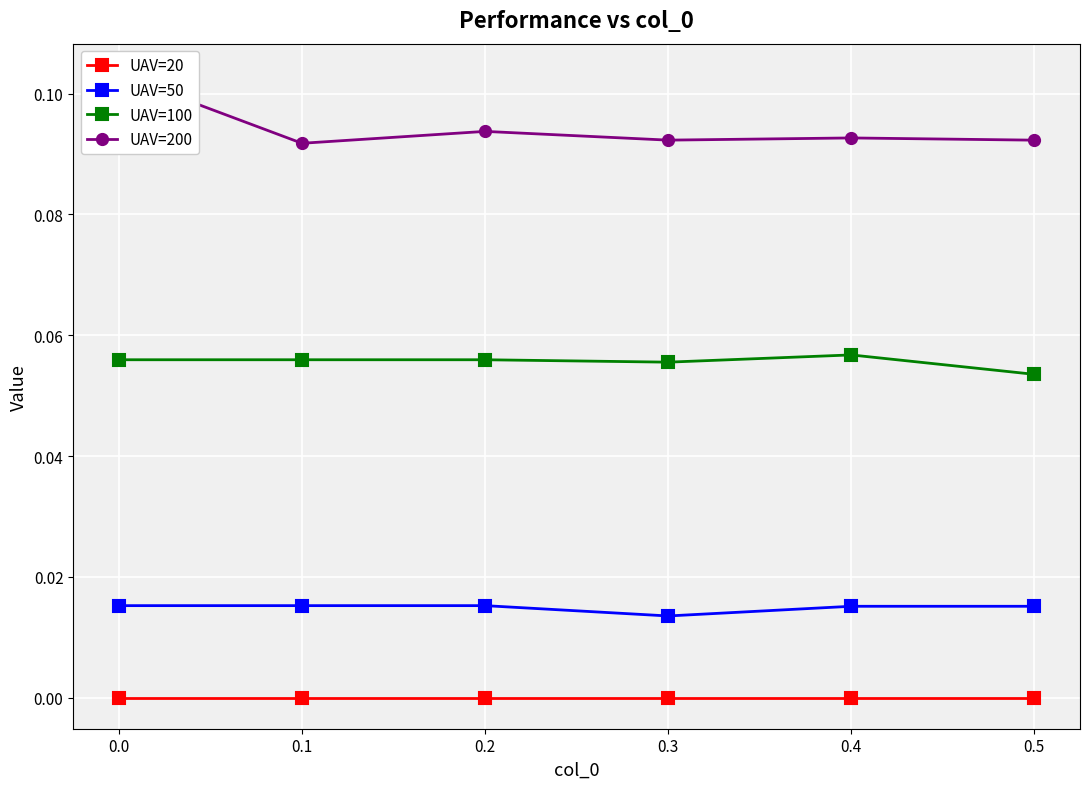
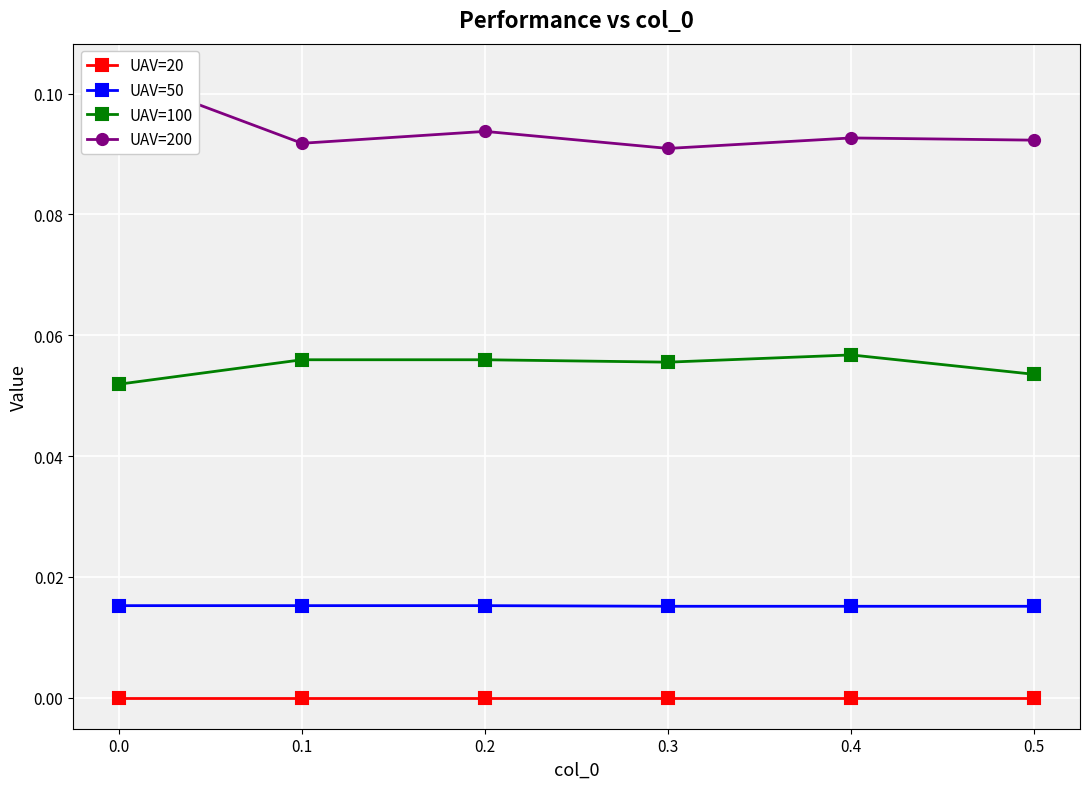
UAV=100, 0.0: 0.056 -> 0.052
UAV=50, 0.3: 0.014 -> 0.015
UAV=200, 0.3: 0.092 -> 0.091
